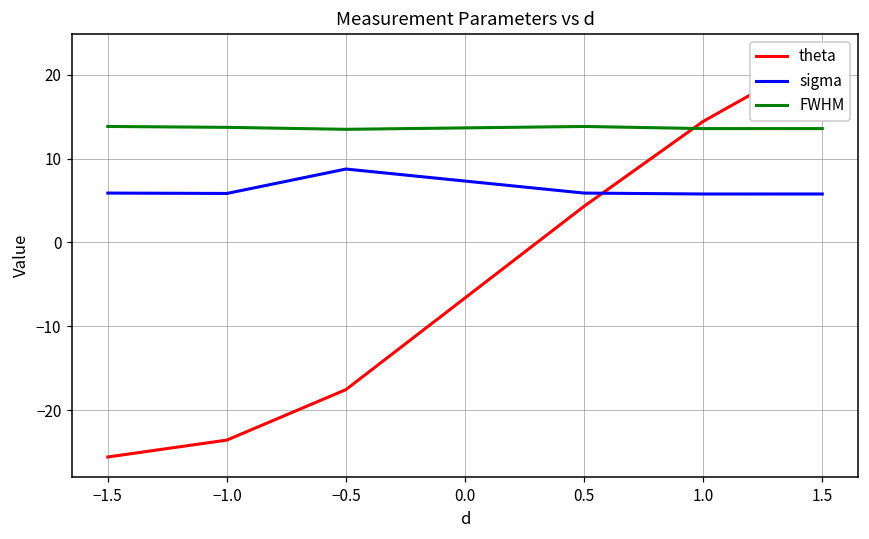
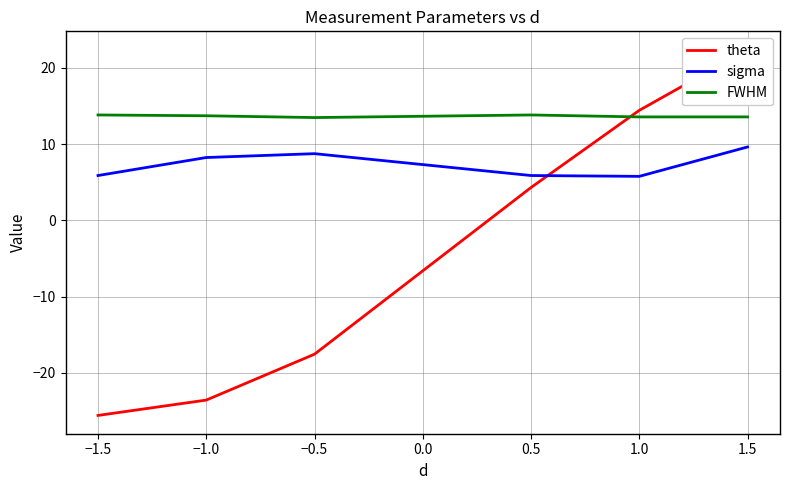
sigma, −1.0: 6 -> 8
sigma, 1.5: 6 -> 10
